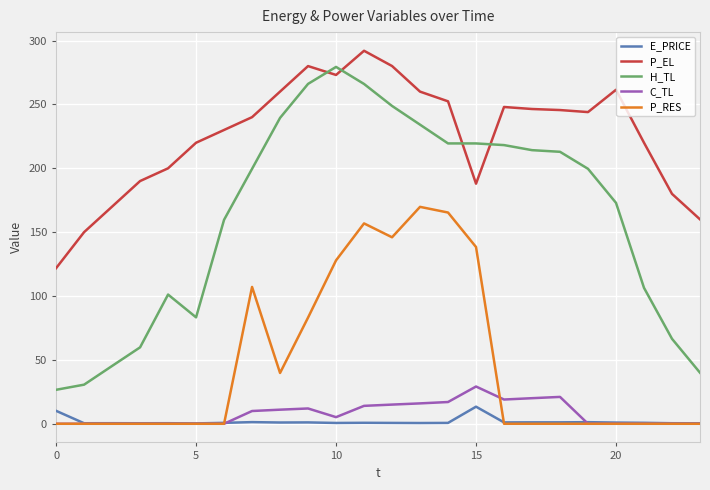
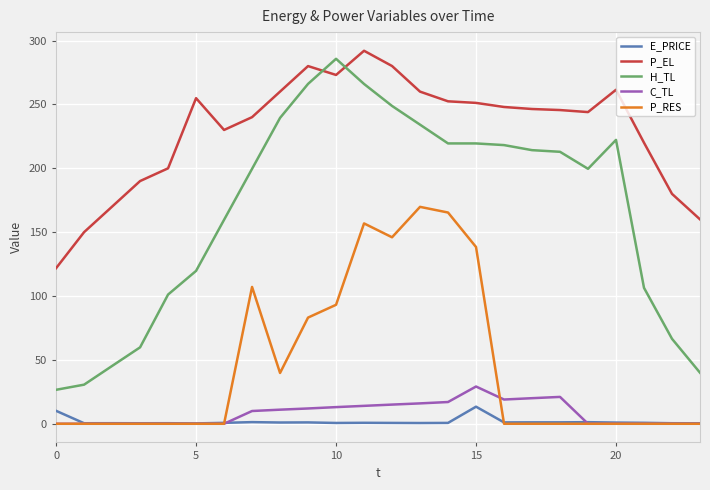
P_EL, 5: 220 -> 255
H_TL, 5: 83 -> 120
H_TL, 10: 279 -> 286
C_TL, 10: 5 -> 13
P_RES, 10: 128 -> 93
P_EL, 15: 188 -> 251
H_TL, 20: 173 -> 222
